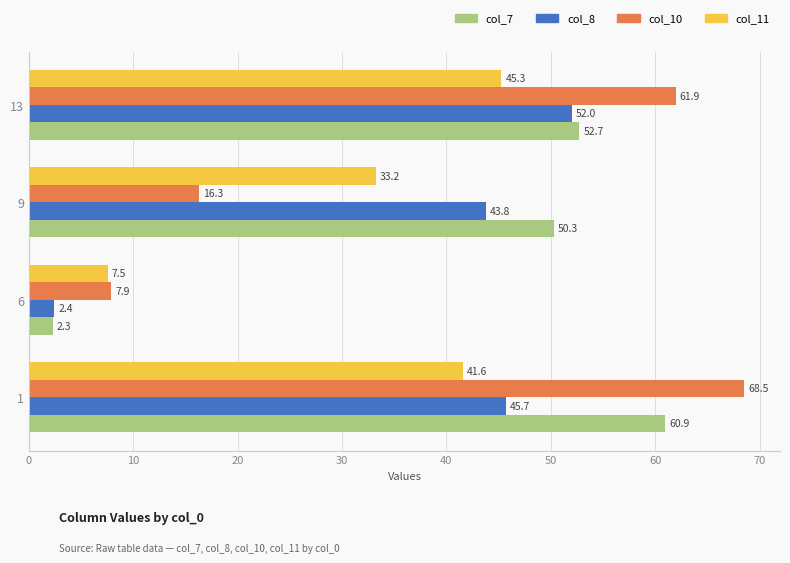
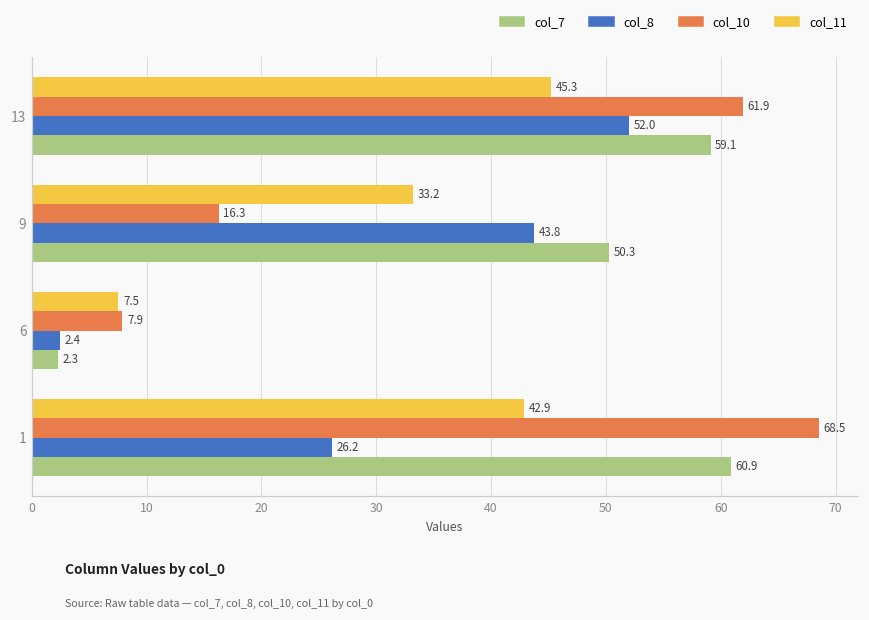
col_7, 13: 52.7 -> 59.1
col_11, 1: 41.6 -> 42.9
col_8, 1: 45.7 -> 26.2
